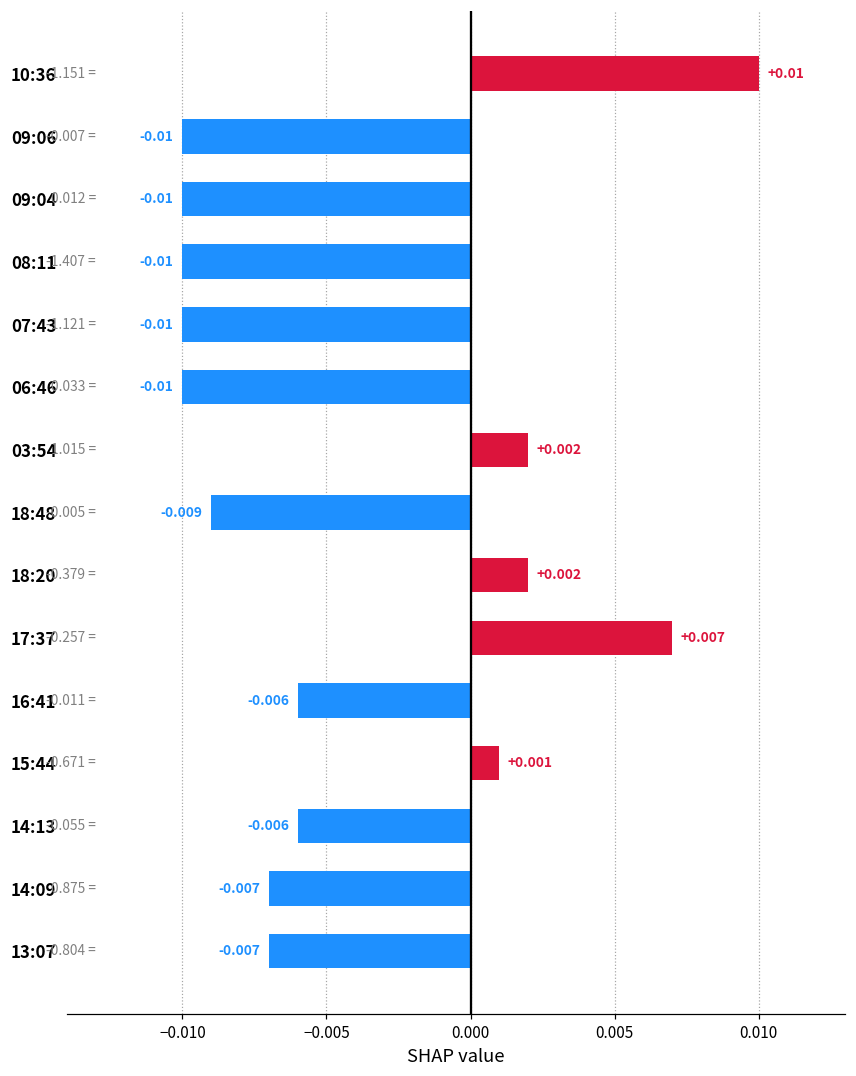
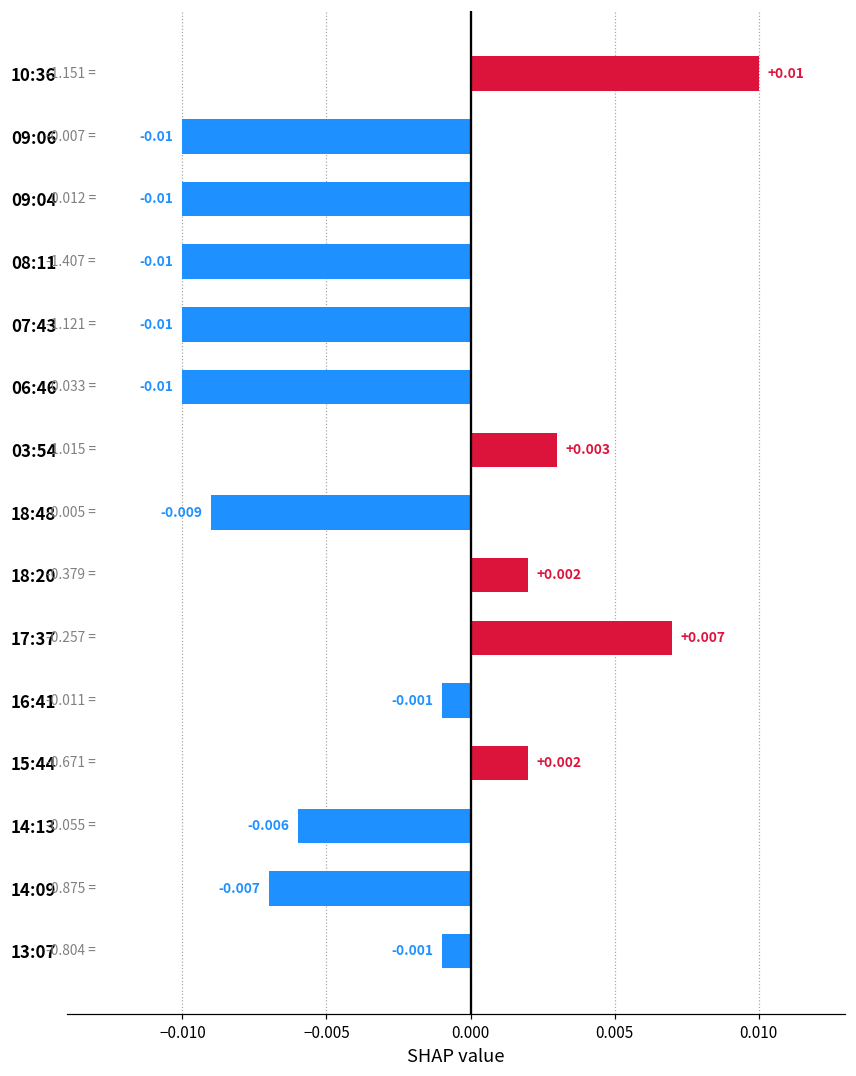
03:54: +0.002 -> +0.003
16:41: -0.006 -> -0.001
15:44: +0.001 -> +0.002
13:07: -0.007 -> -0.001
